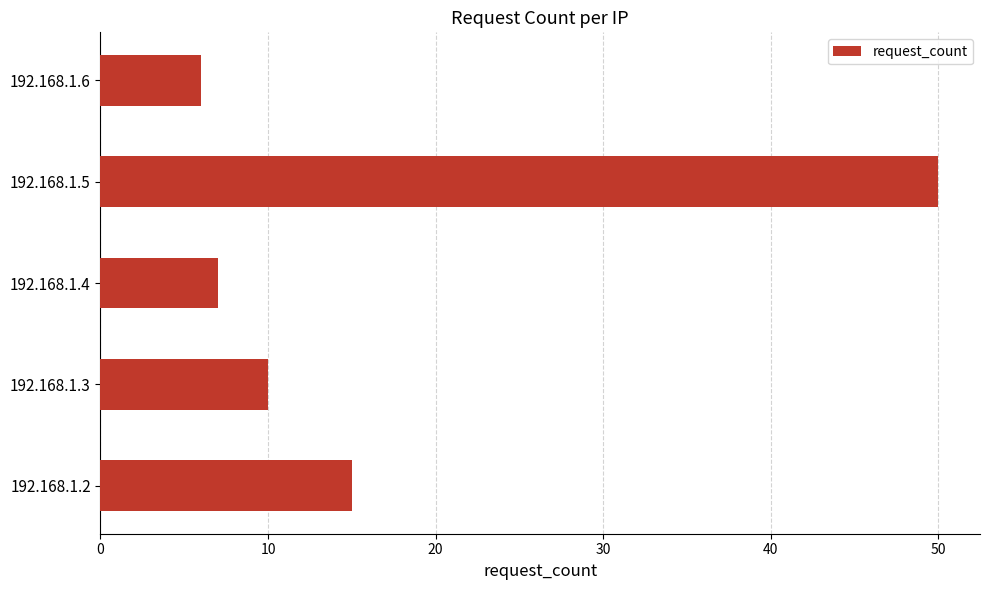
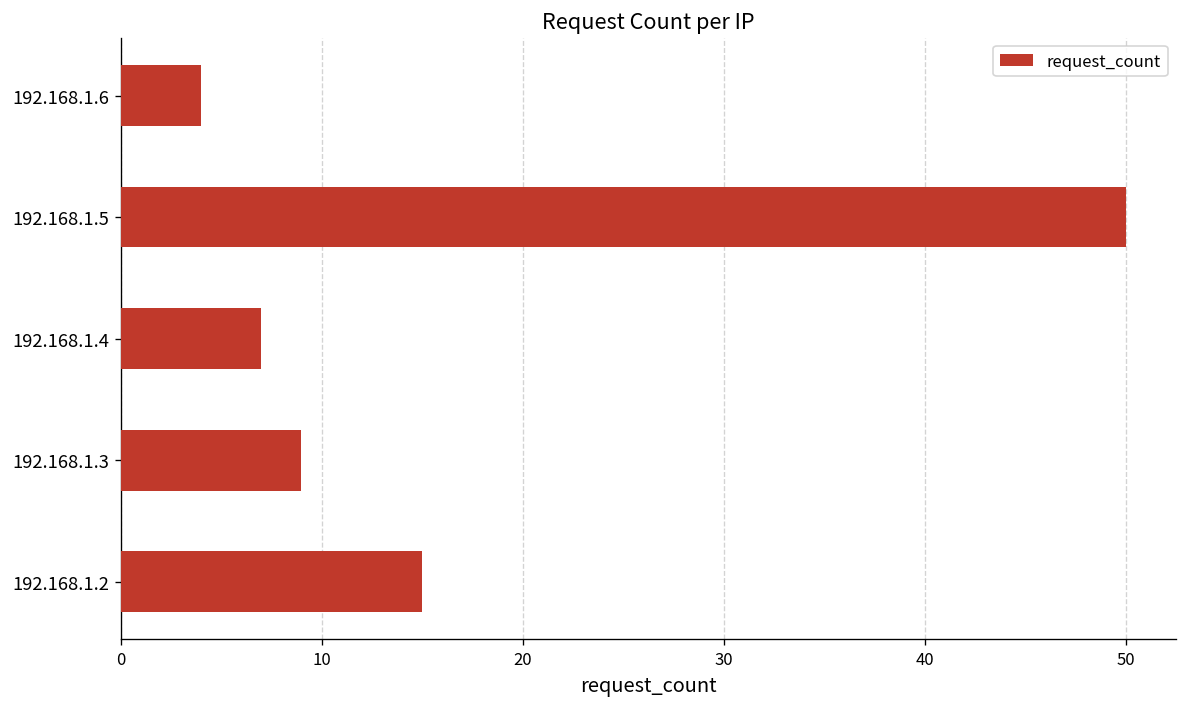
192.168.1.6: 6 -> 4
192.168.1.3: 10 -> 9
